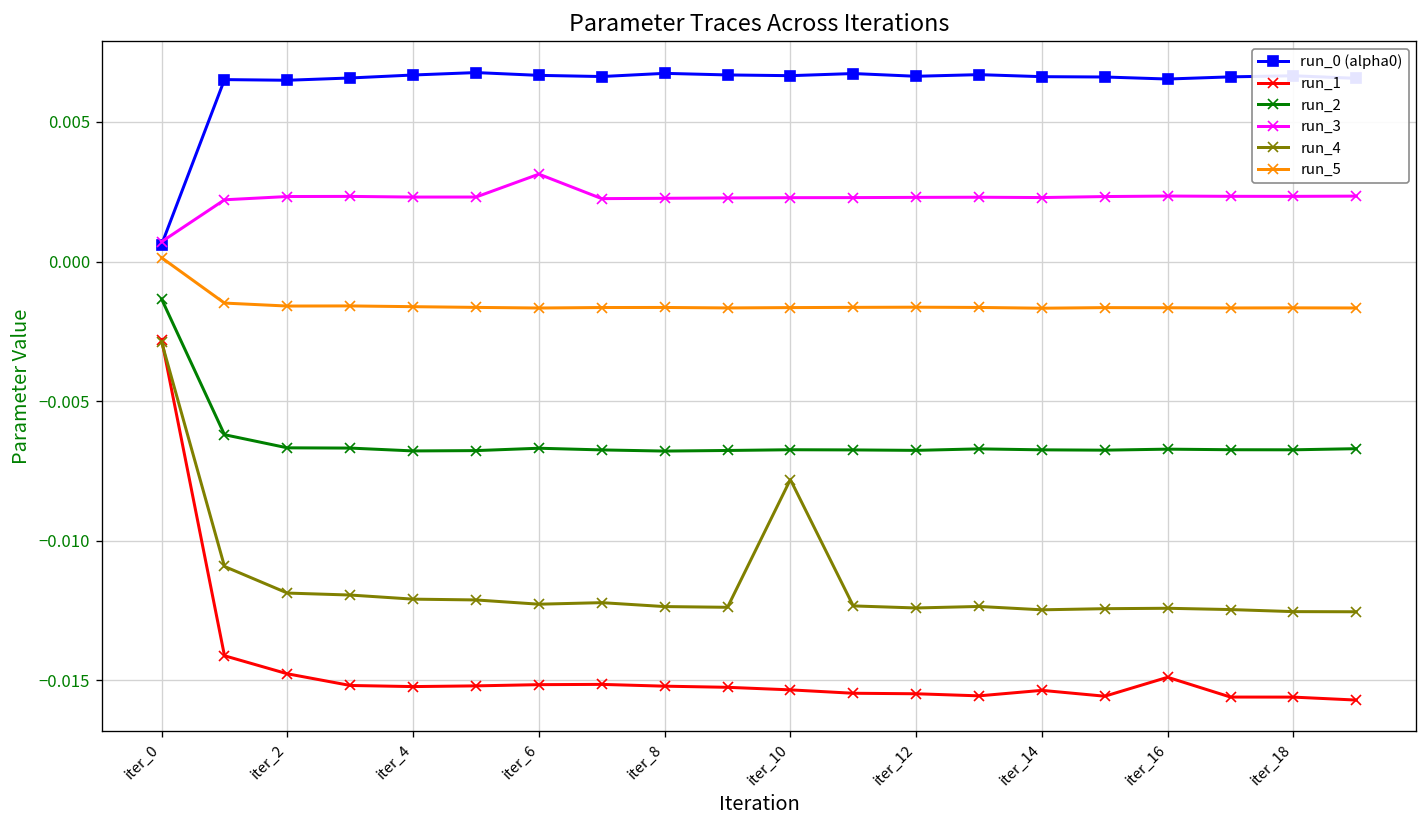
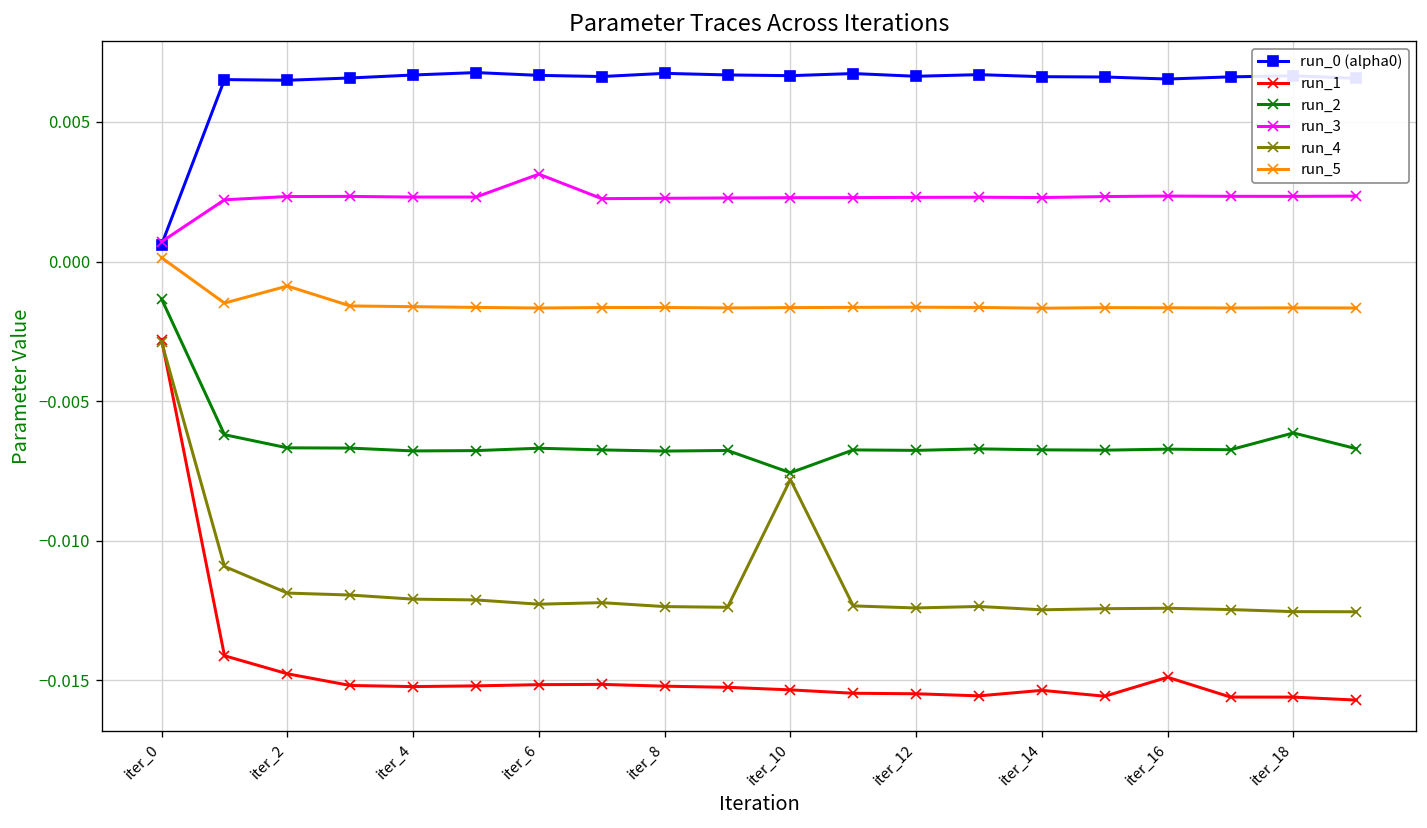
run_5, iter_2: -0.0016 -> -0.0009
run_2, iter_10: -0.0067 -> -0.0076
run_2, iter_18: -0.0067 -> -0.0061
